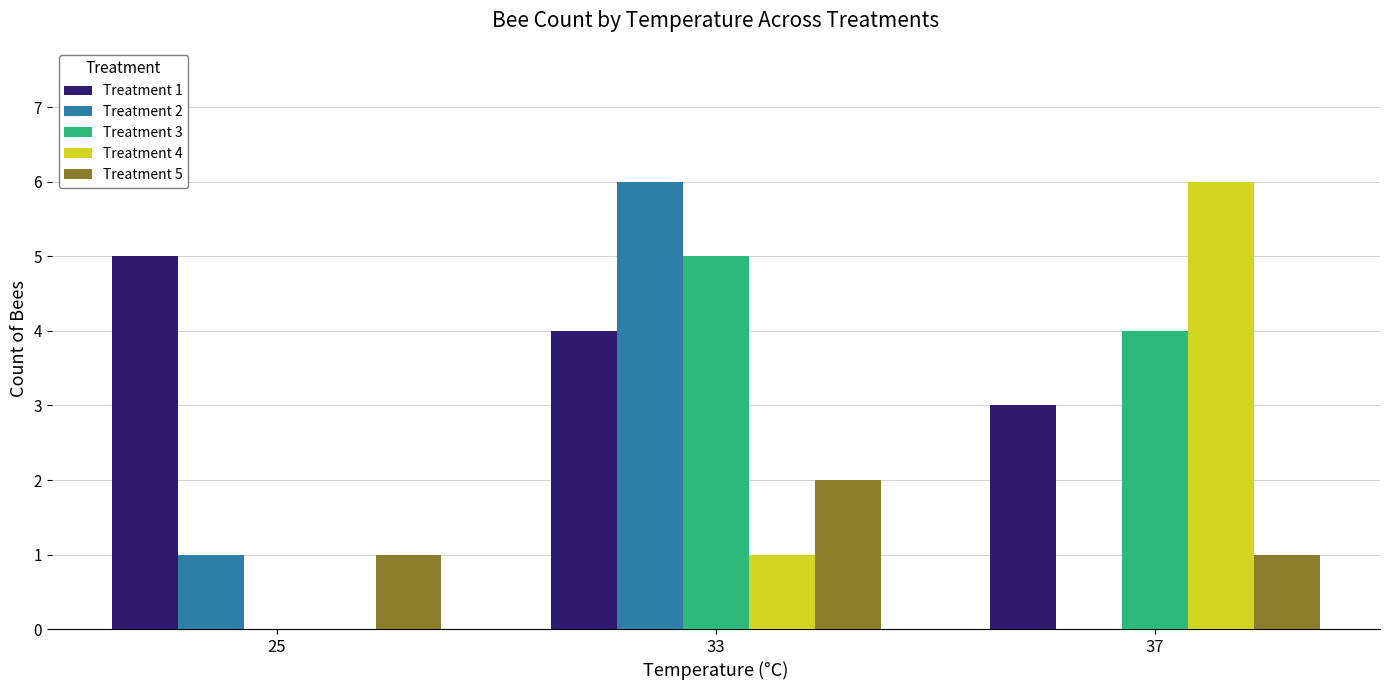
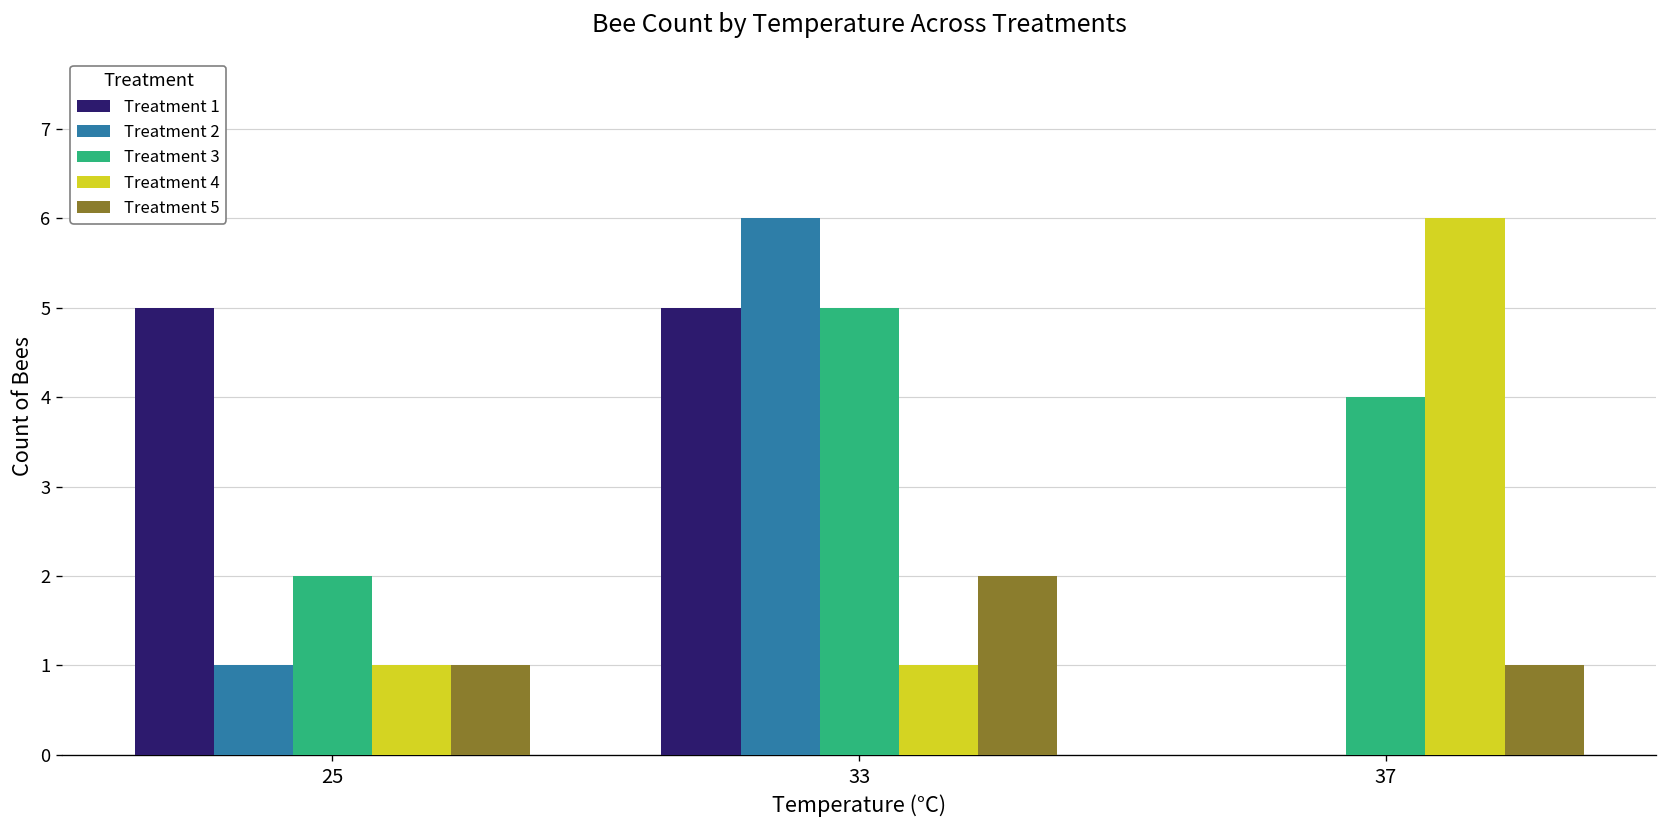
Treatment 3, 25: 0 -> 2
Treatment 4, 25: 0 -> 1
Treatment 1, 33: 4 -> 5
Treatment 1, 37: 3 -> 0
